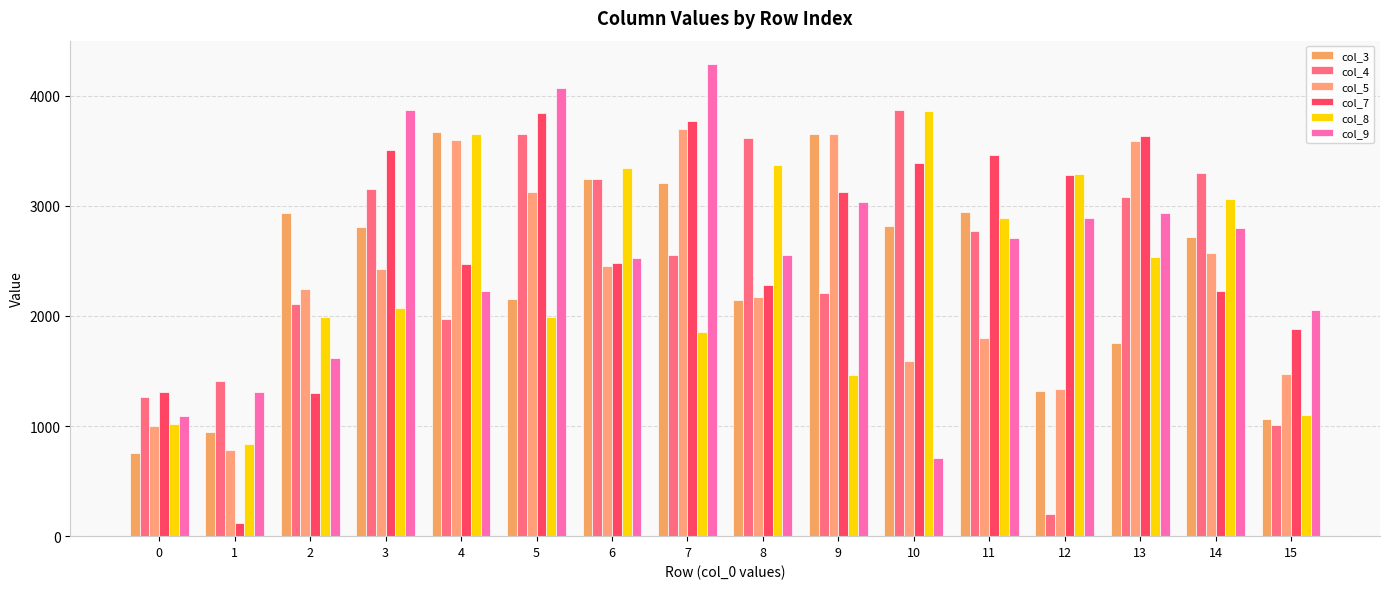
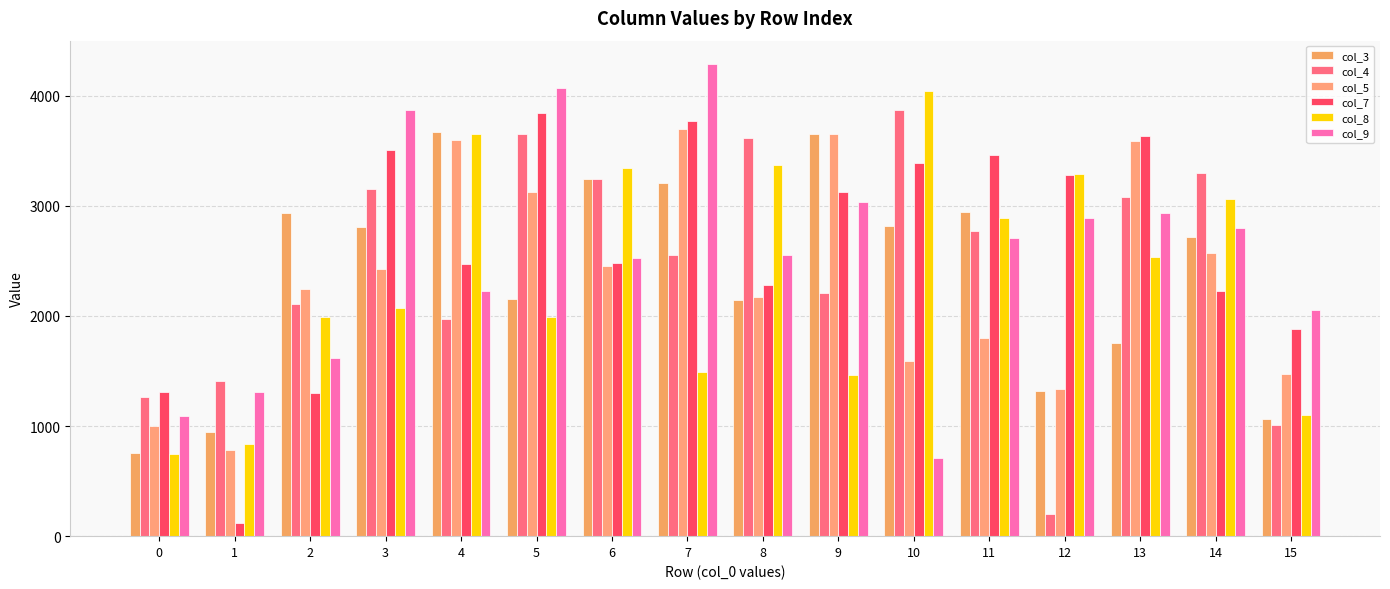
col_8, 0: 1020 -> 740
col_8, 7: 1850 -> 1490
col_8, 10: 3860 -> 4040
